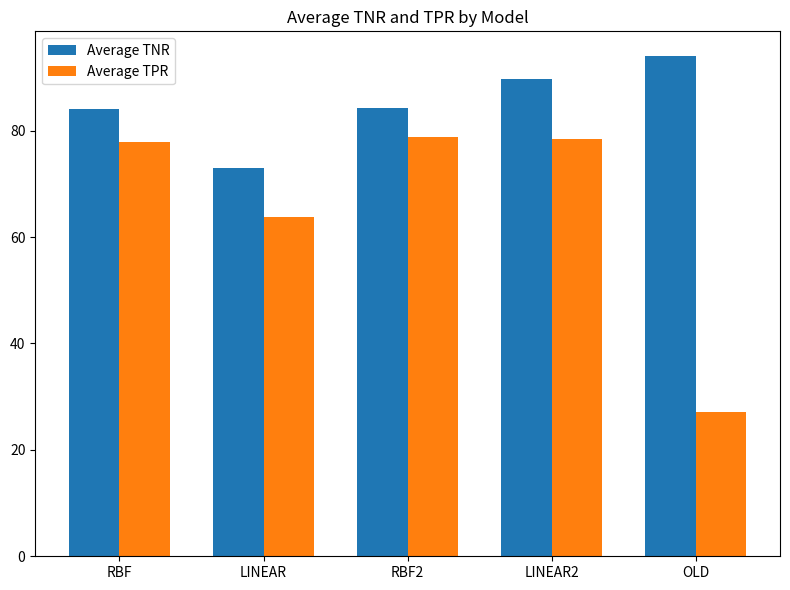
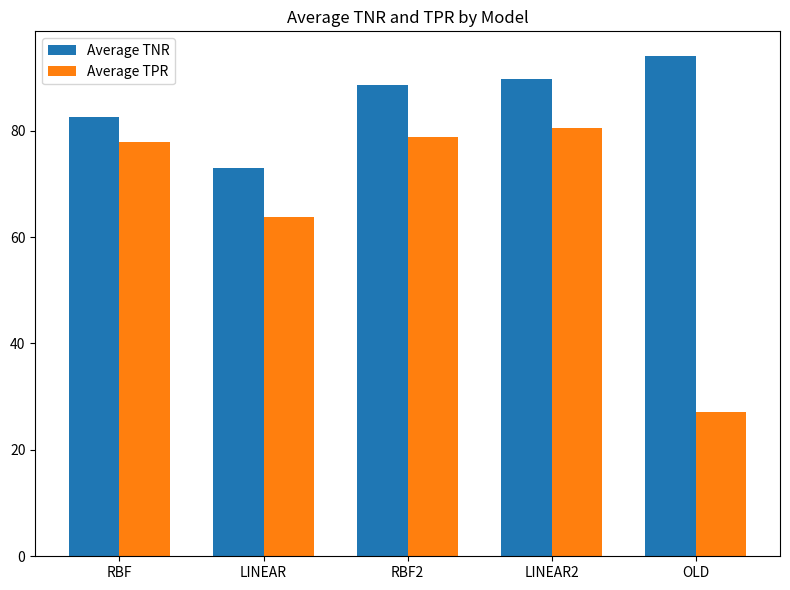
Average TNR, RBF: 84 -> 83
Average TNR, RBF2: 84 -> 89
Average TPR, LINEAR2: 78 -> 81
